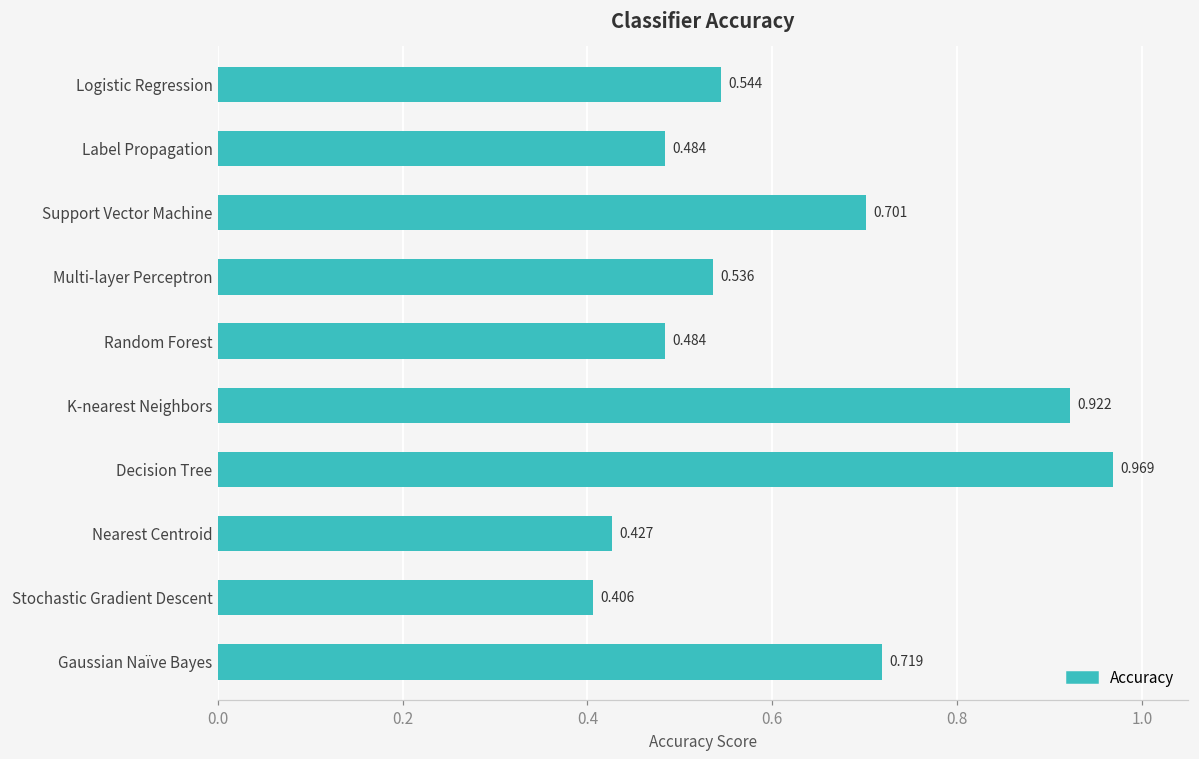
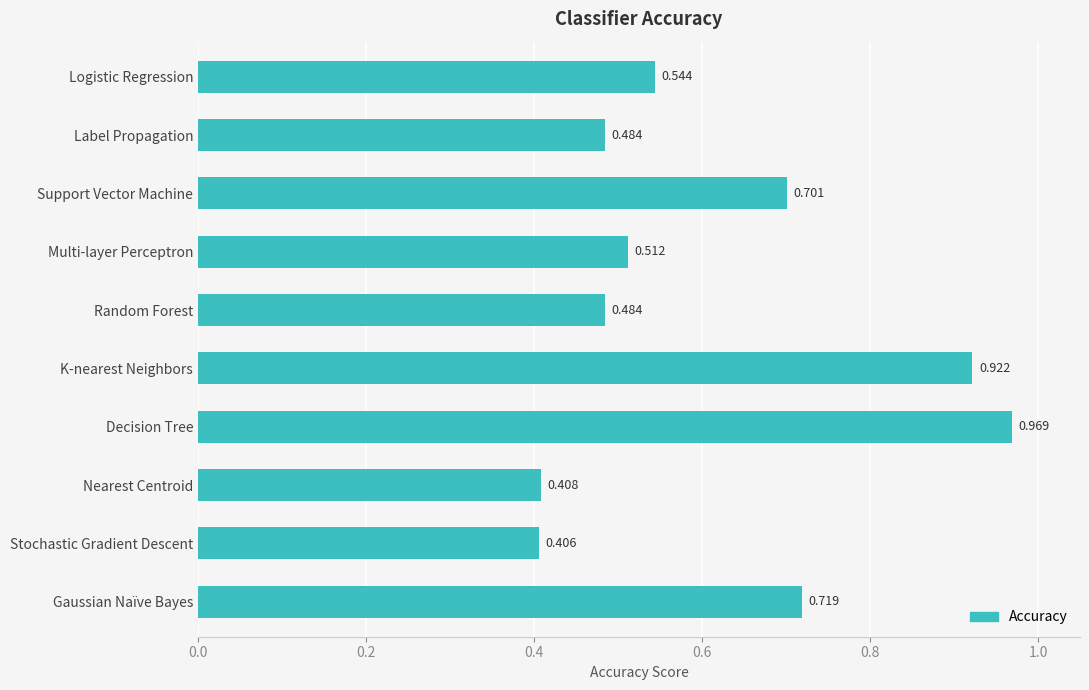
Multi-layer Perceptron: 0.536 -> 0.512
Nearest Centroid: 0.427 -> 0.408
